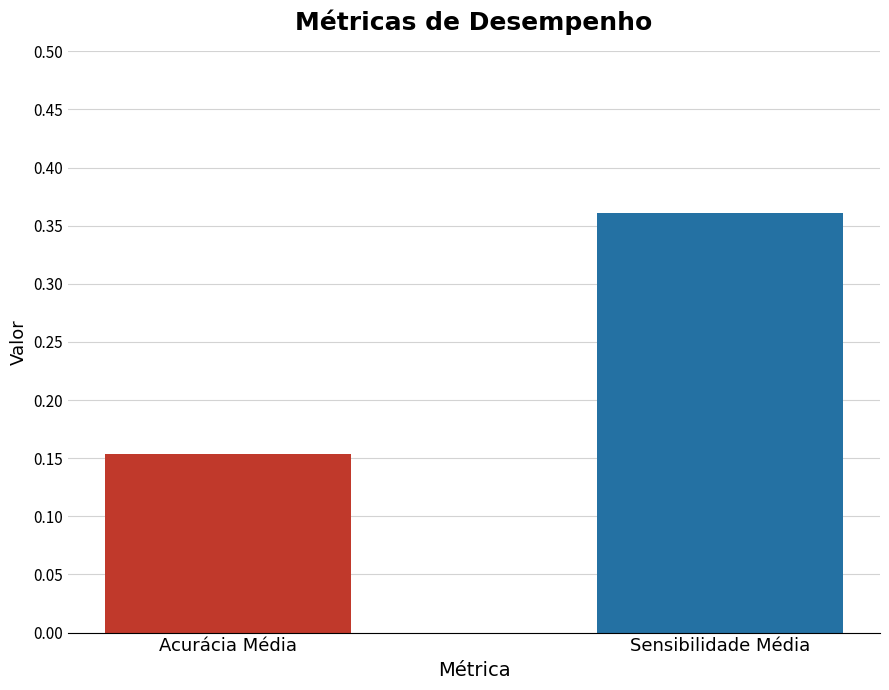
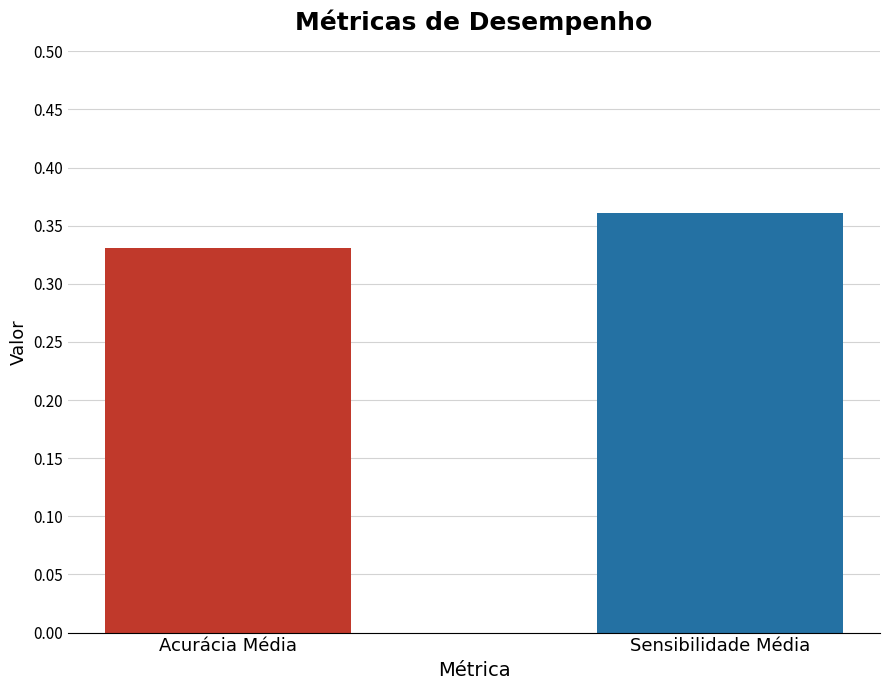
Acurácia Média: 0.153 -> 0.331
